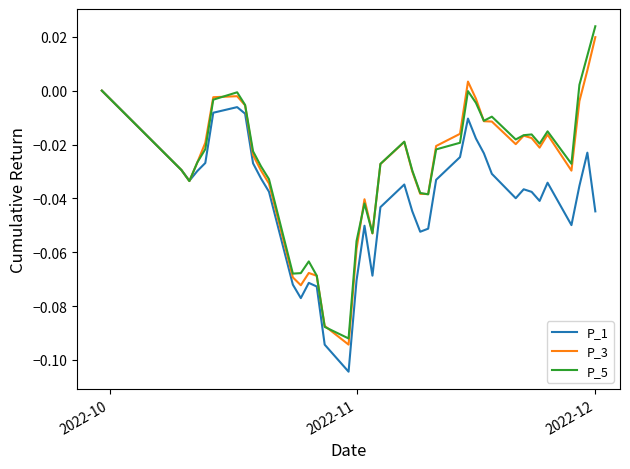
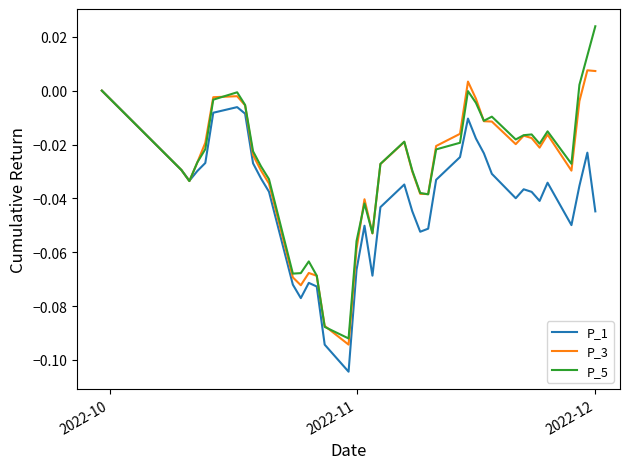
P_1, 2022-11: -0.071 -> -0.067
P_3, 2022-12: 0.020 -> 0.007
